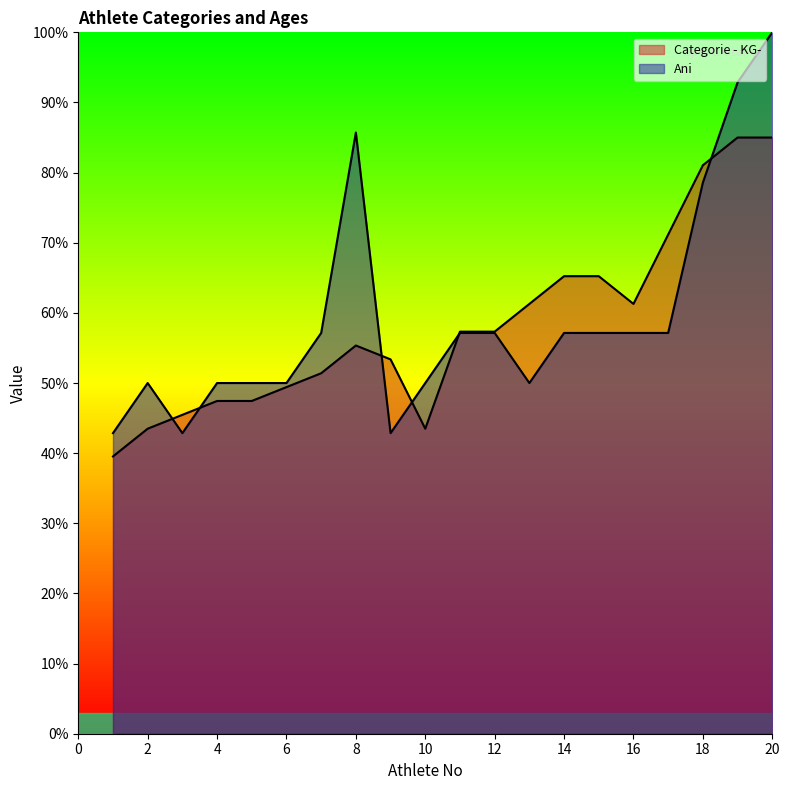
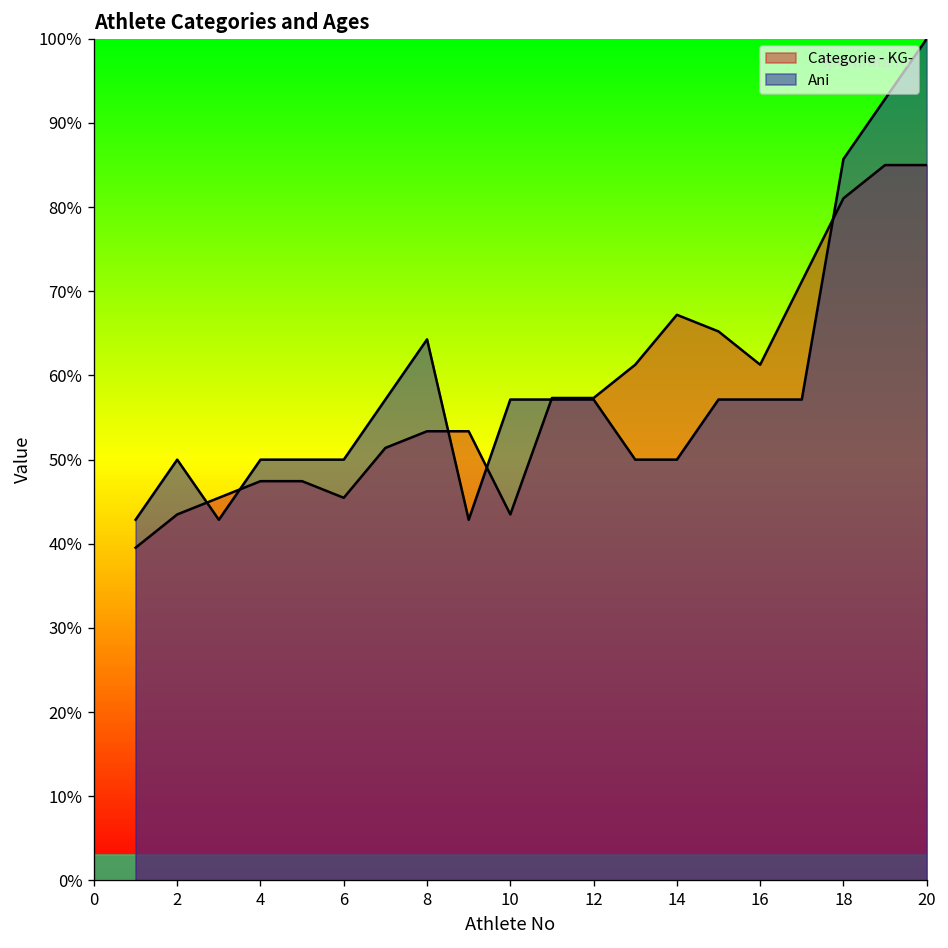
Categorie - KG-, 6: 49% -> 45%
Categorie - KG-, 8: 55% -> 53%
Ani, 8: 86% -> 64%
Ani, 10: 50% -> 57%
Categorie - KG-, 14: 65% -> 67%
Ani, 14: 57% -> 50%
Ani, 18: 79% -> 86%
